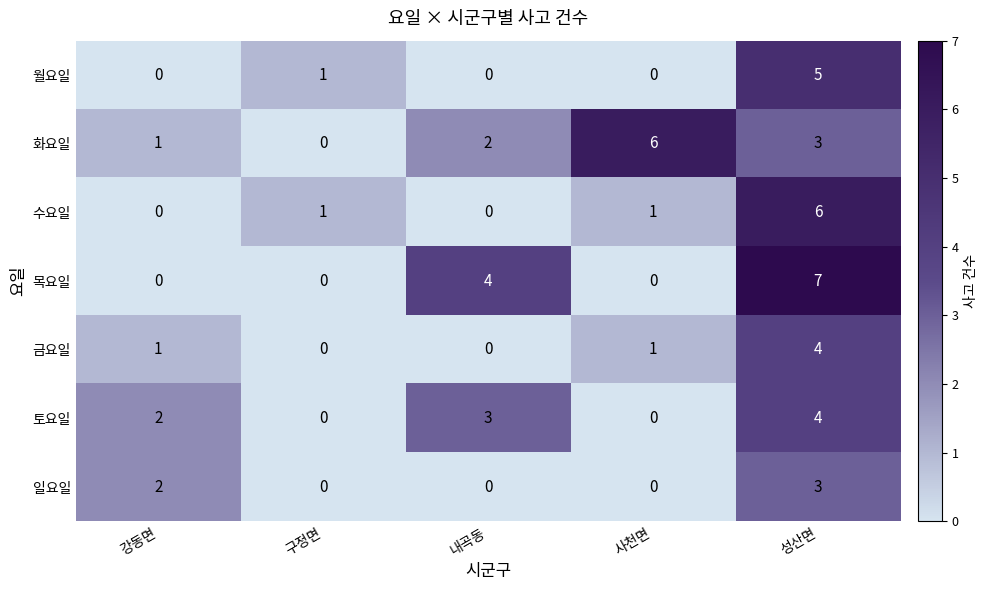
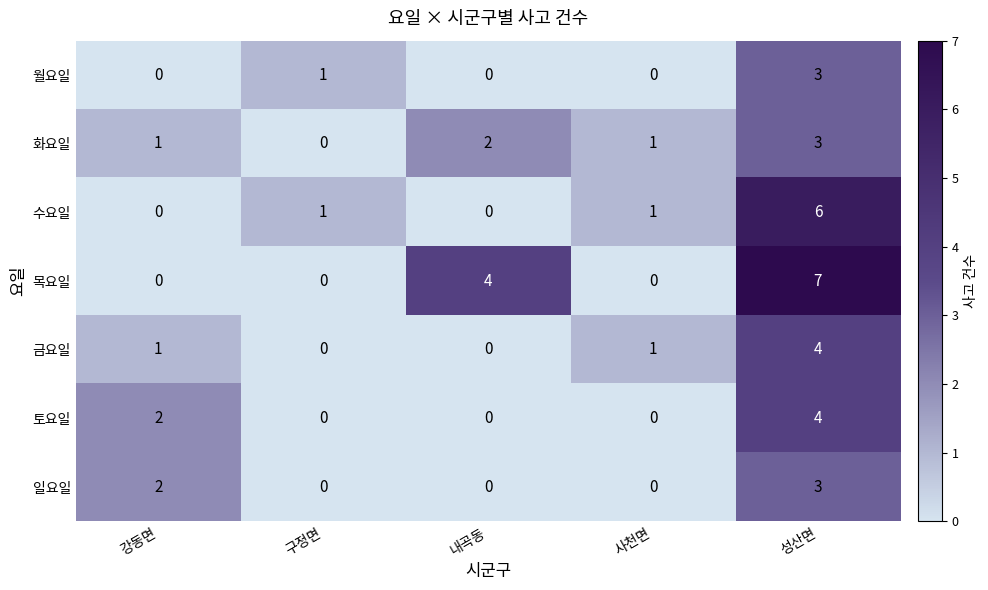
월요일, 성산면: 5 -> 3
화요일, 사천면: 6 -> 1
토요일, 내곡동: 3 -> 0
